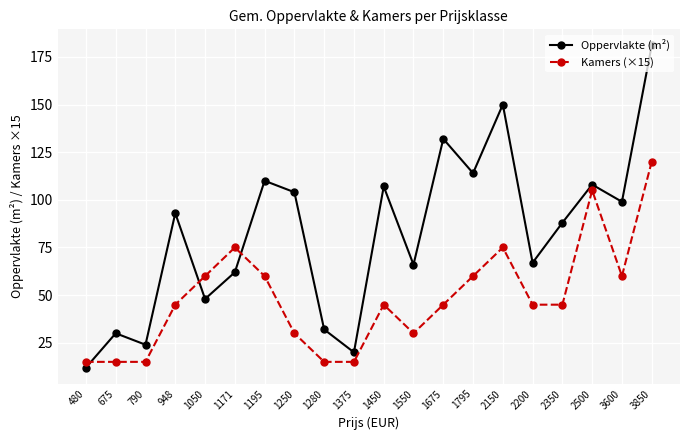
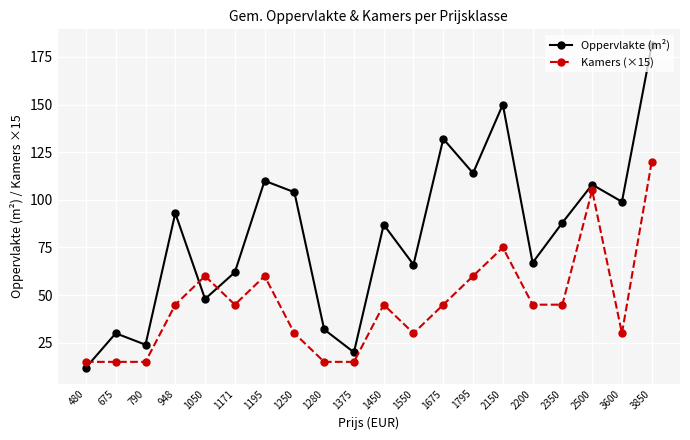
Kamers (×15), 1171: 75 -> 45
Oppervlakte (m²), 1450: 107 -> 87
Kamers (×15), 3600: 60 -> 30
